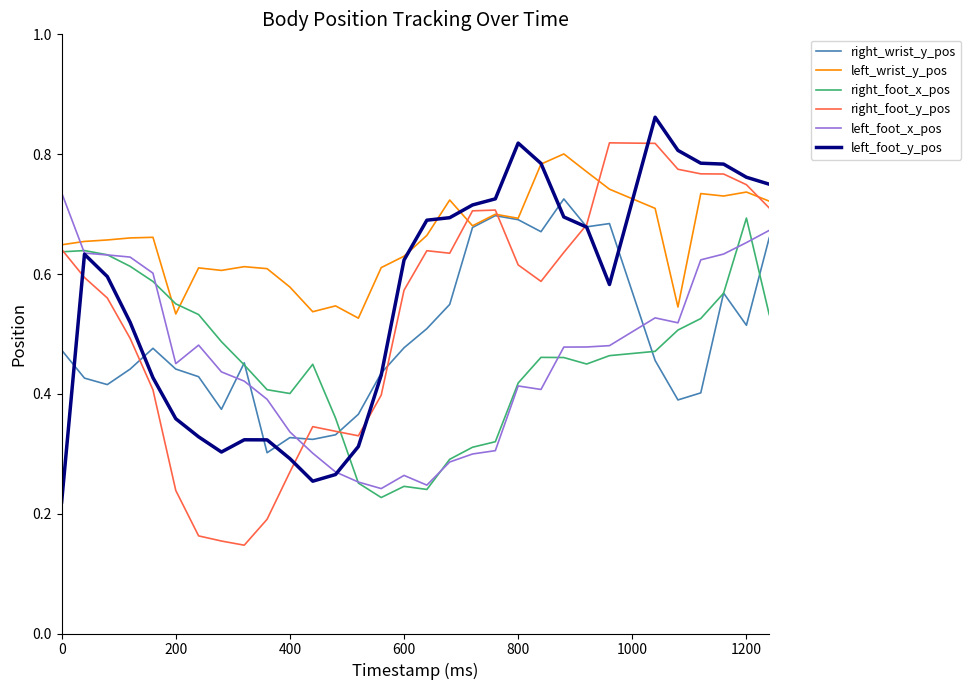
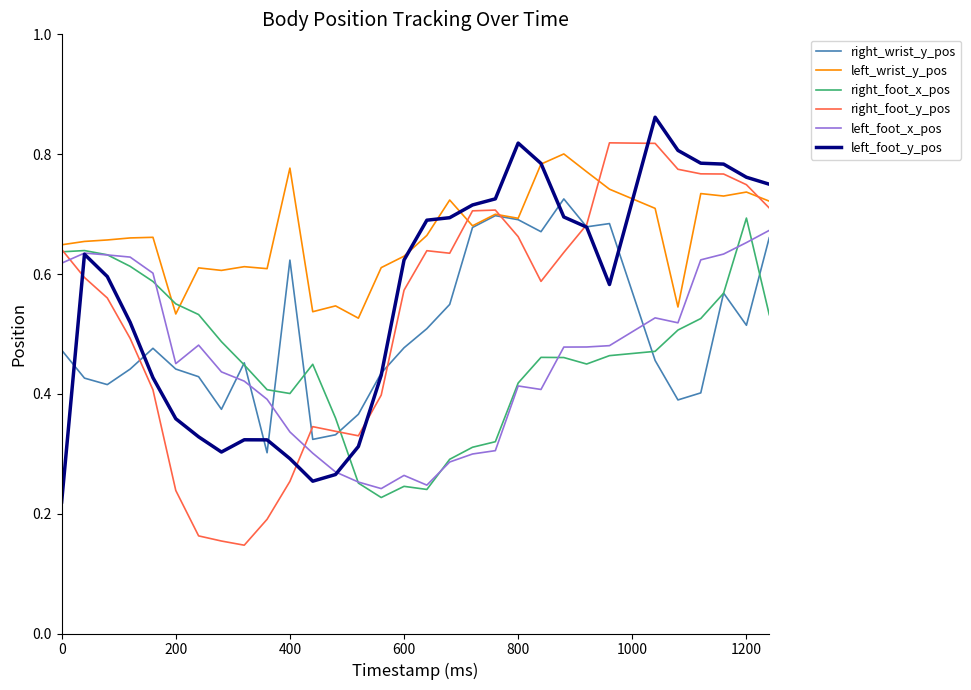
left_foot_x_pos, 0: 0.74 -> 0.62
right_wrist_y_pos, 400: 0.33 -> 0.62
left_wrist_y_pos, 400: 0.58 -> 0.78
right_foot_y_pos, 400: 0.27 -> 0.25
right_foot_y_pos, 800: 0.62 -> 0.66
